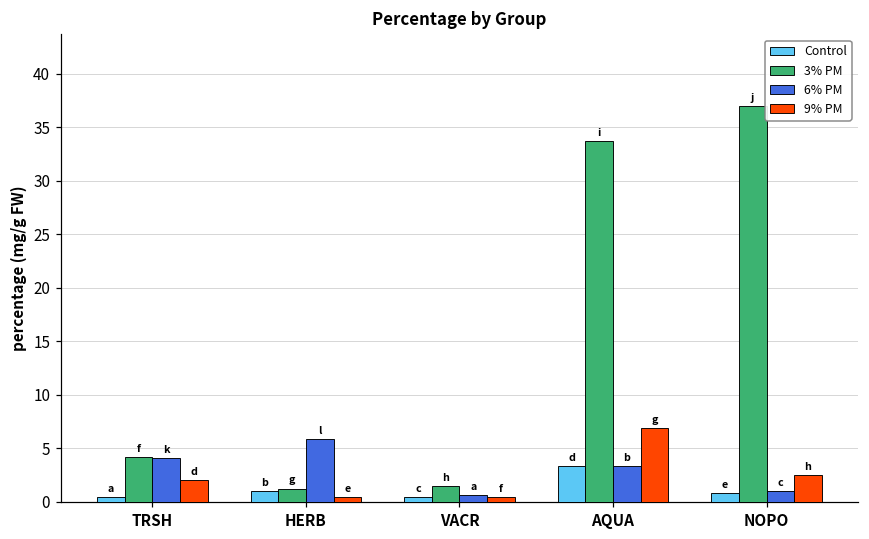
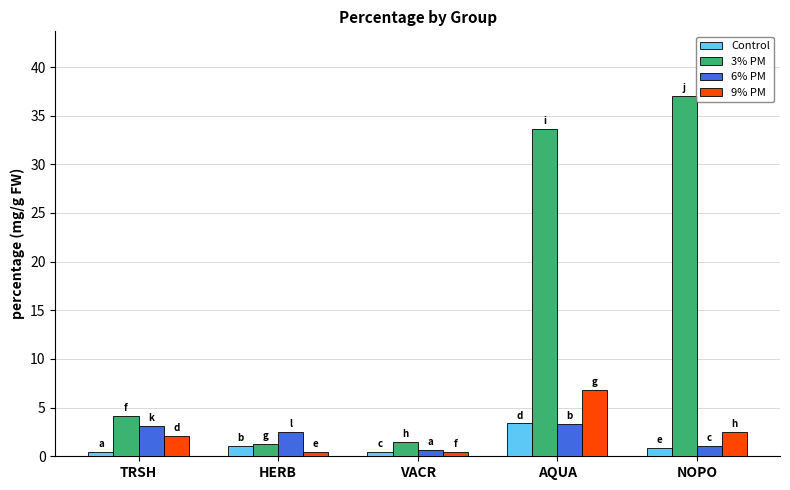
6% PM, TRSH: 4 -> 3
6% PM, HERB: 6 -> 2
